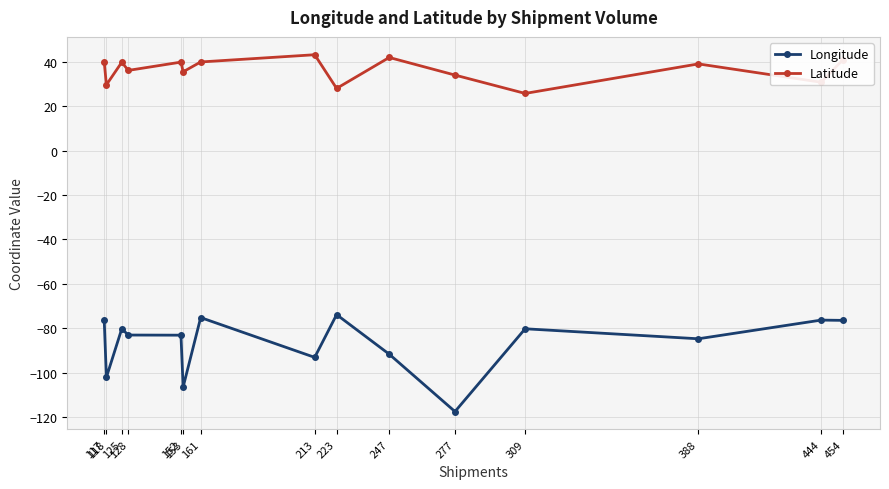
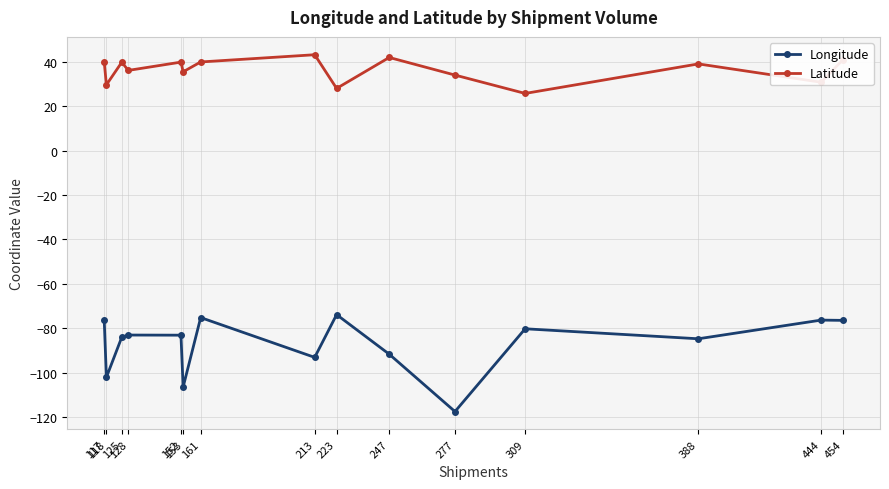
Longitude, 125: -80 -> -84
